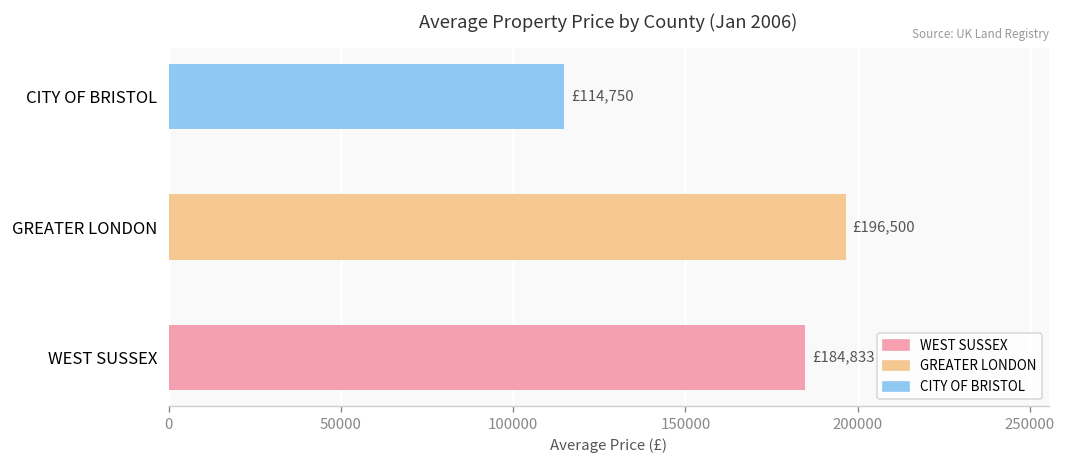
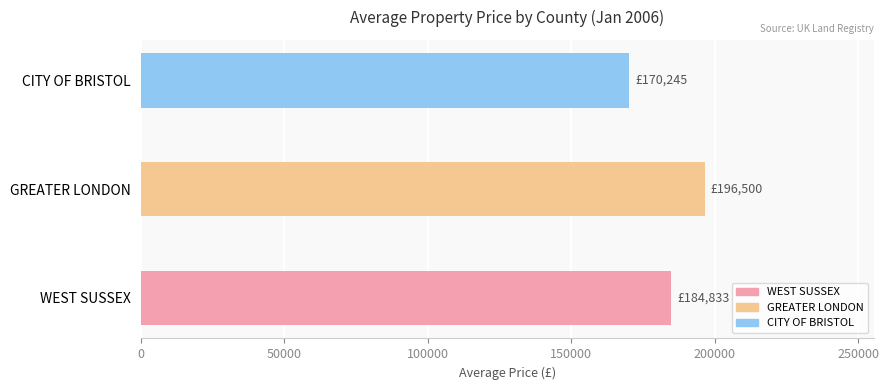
CITY OF BRISTOL: £114,750 -> £170,245
